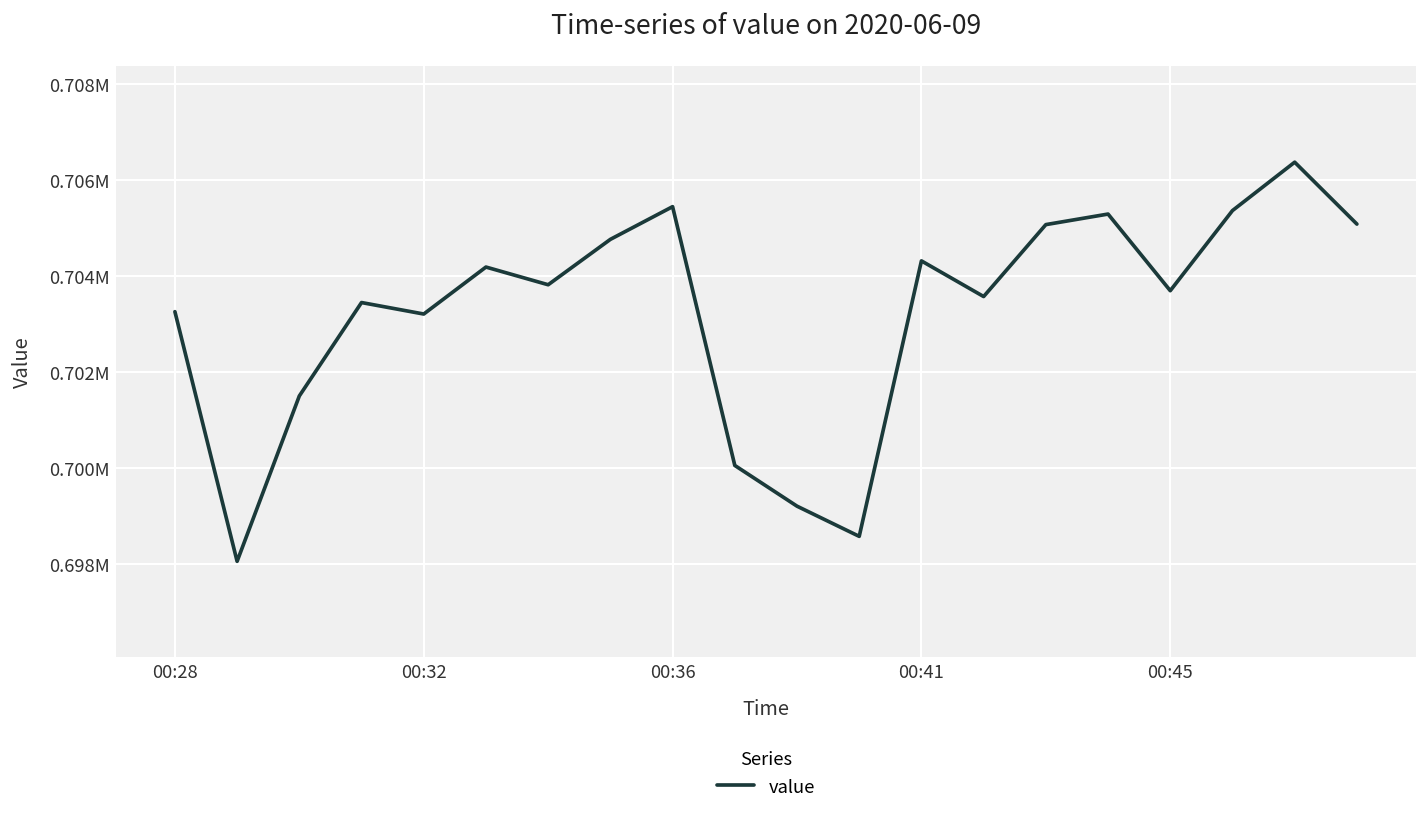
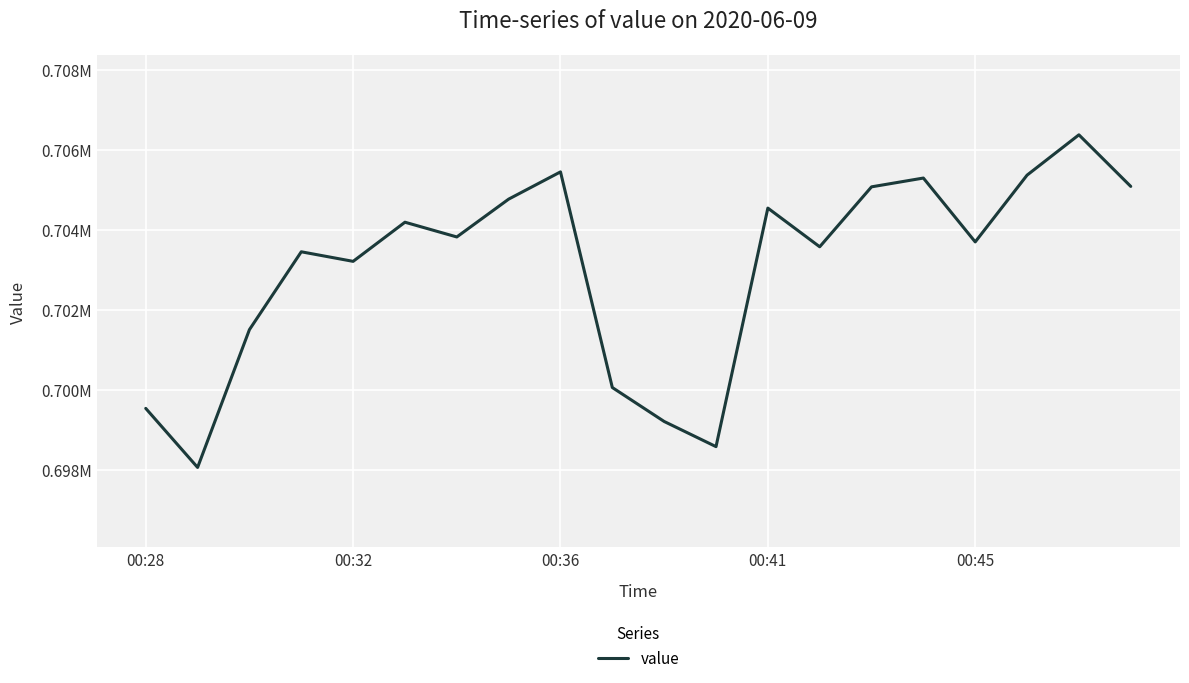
00:28: 703300 -> 699500
00:41: 704300 -> 704500
